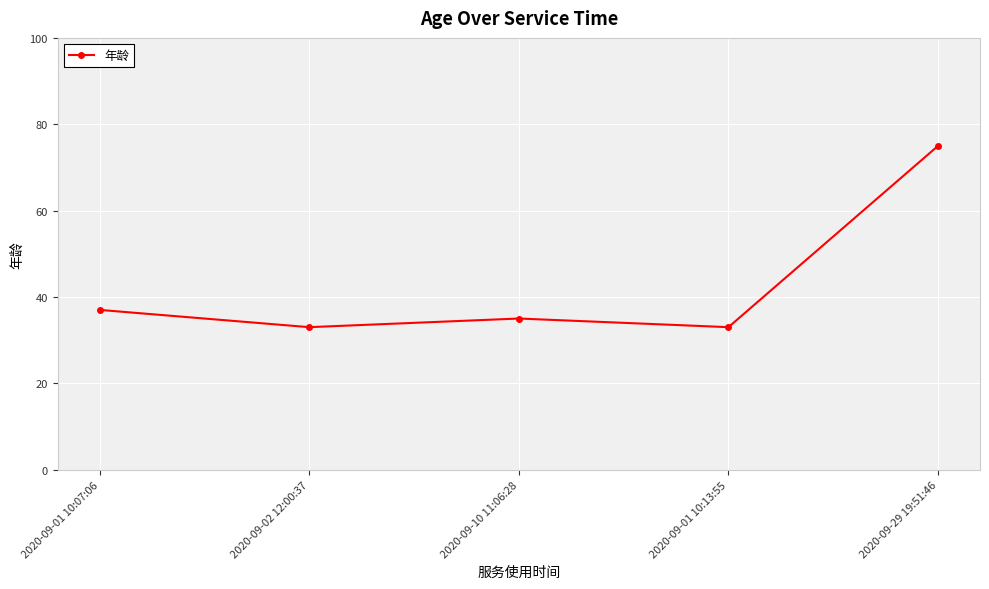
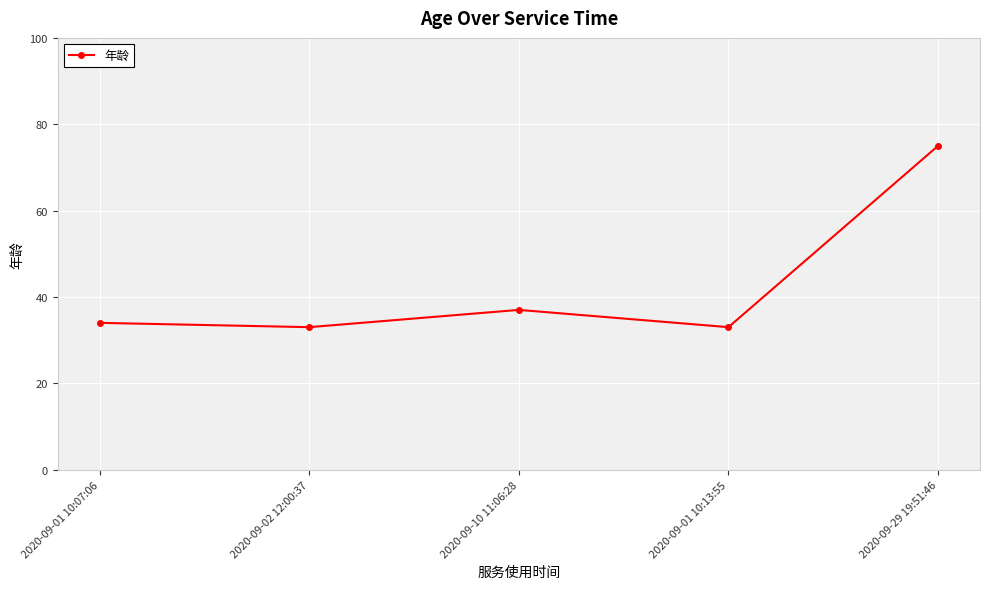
2020-09-01 10:07:06: 37 -> 34
2020-09-10 11:06:28: 35 -> 37
